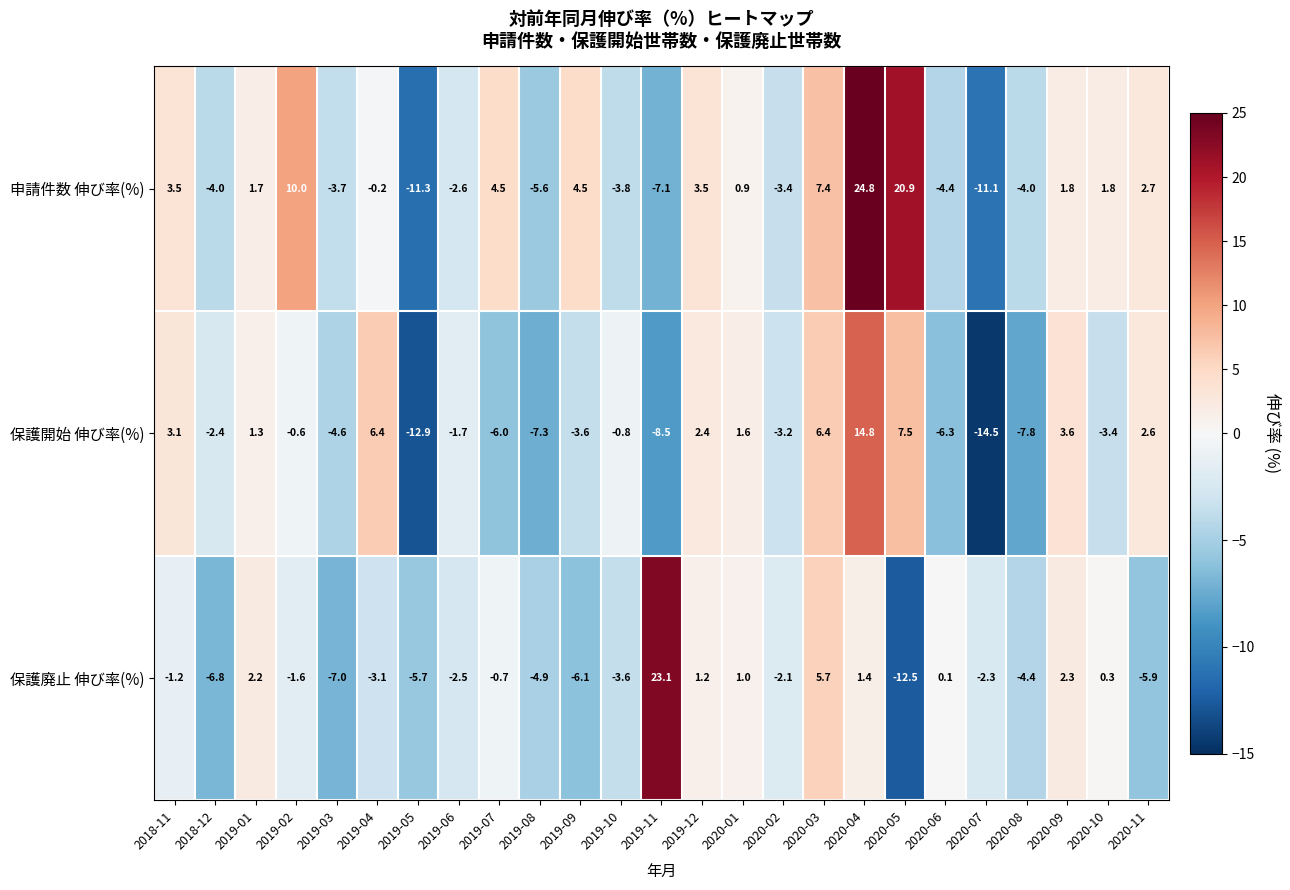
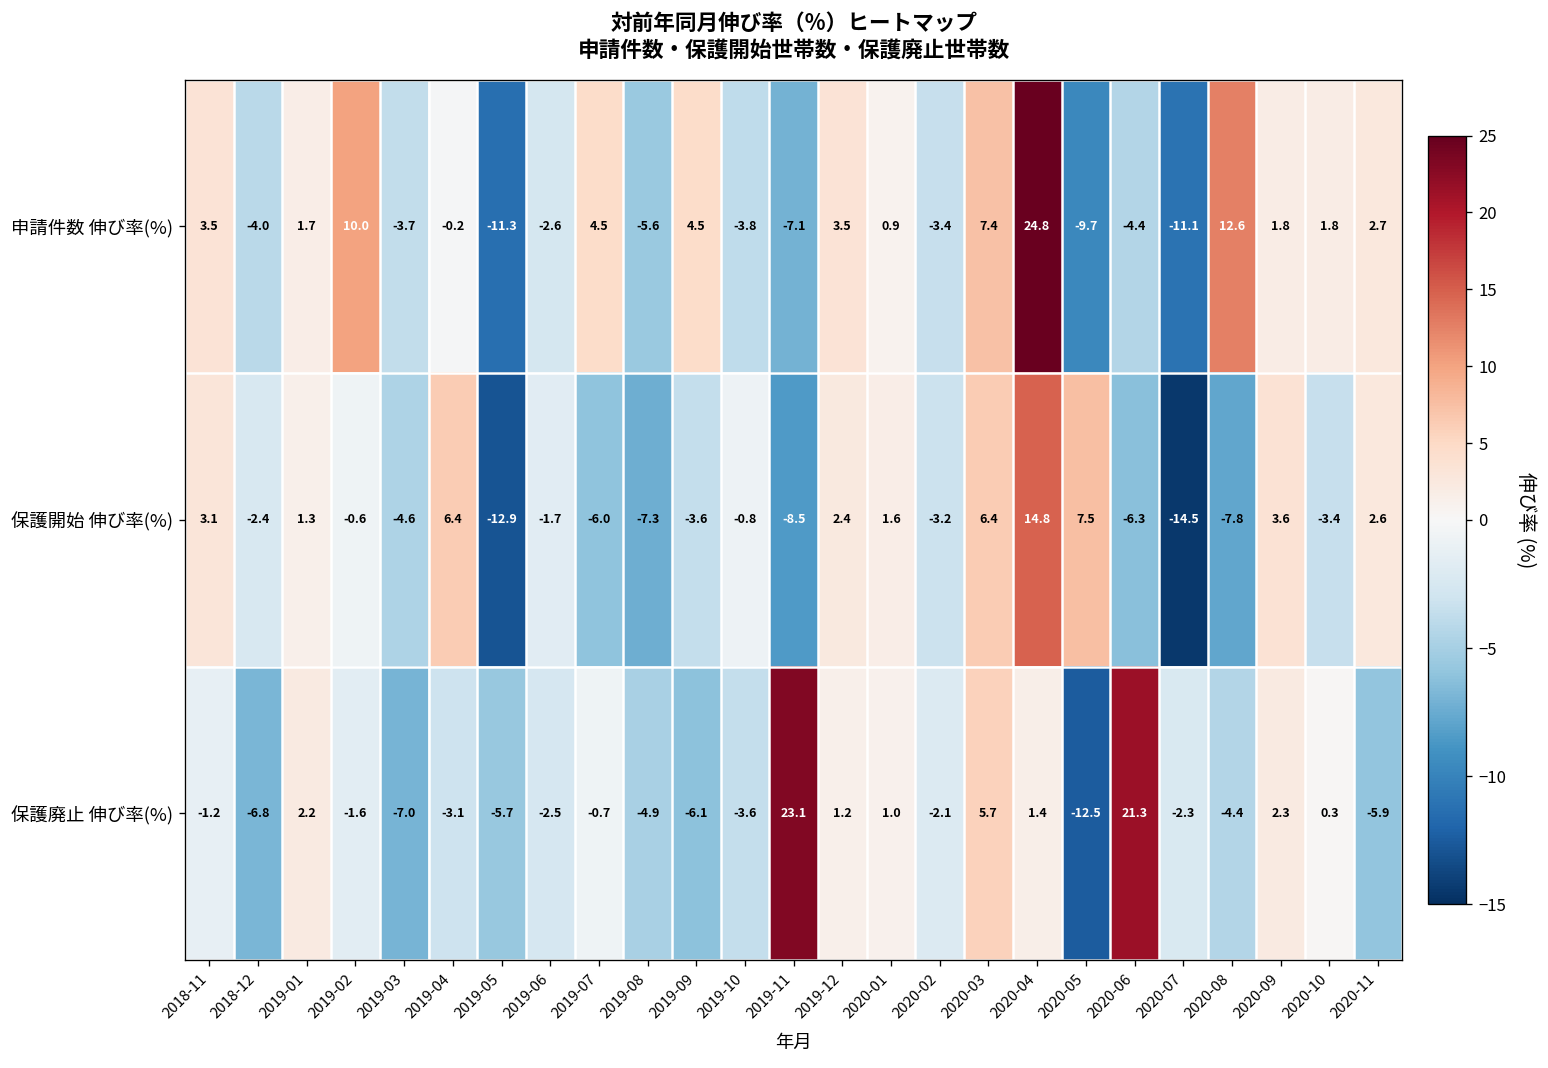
申請件数 伸び率(%), 2020-05: 20.9 -> -9.7
申請件数 伸び率(%), 2020-08: -4.0 -> 12.6
保護廃止 伸び率(%), 2020-06: 0.1 -> 21.3
